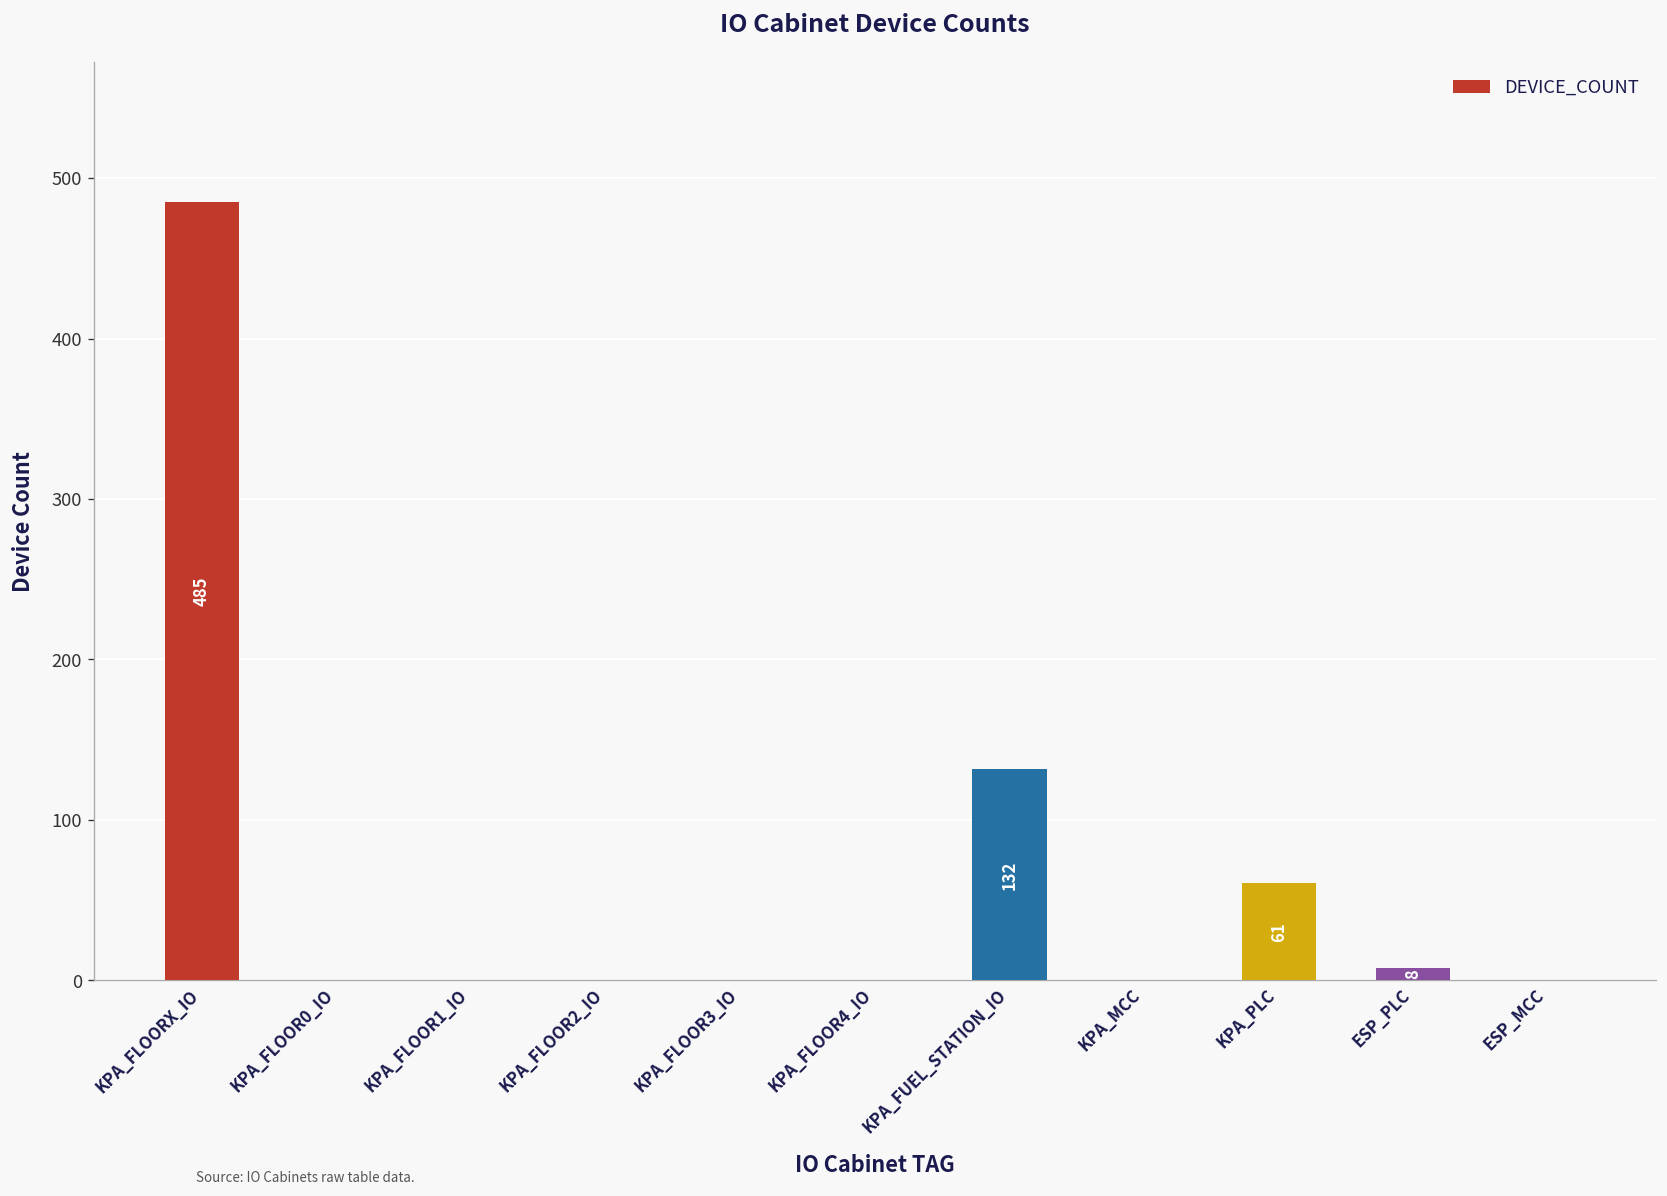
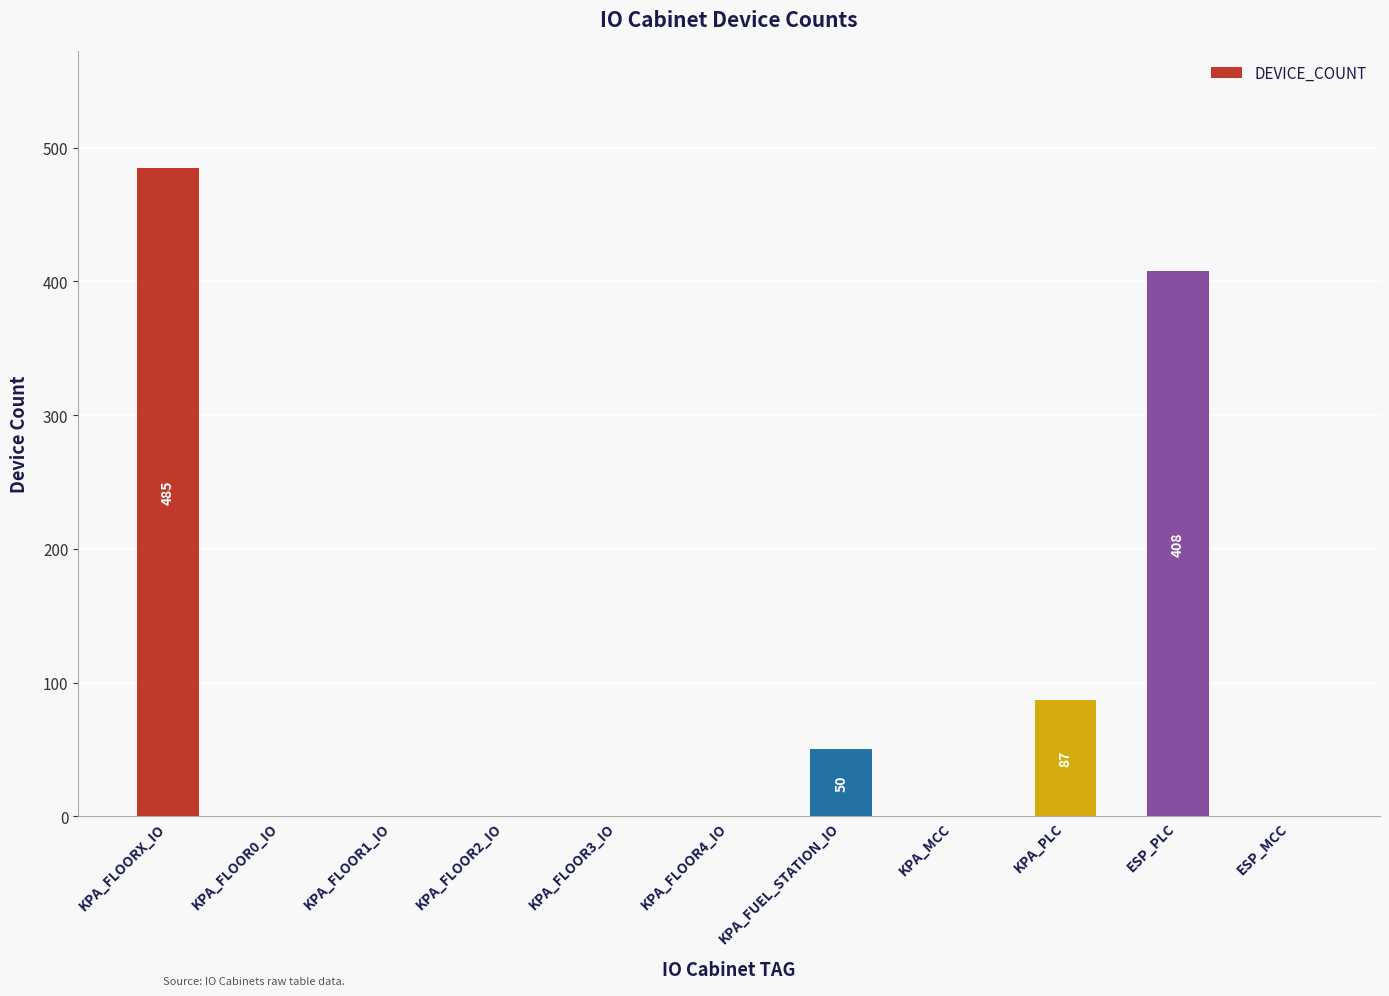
KPA_FUEL_STATION_IO: 132 -> 50
KPA_PLC: 61 -> 87
ESP_PLC: 8 -> 408
